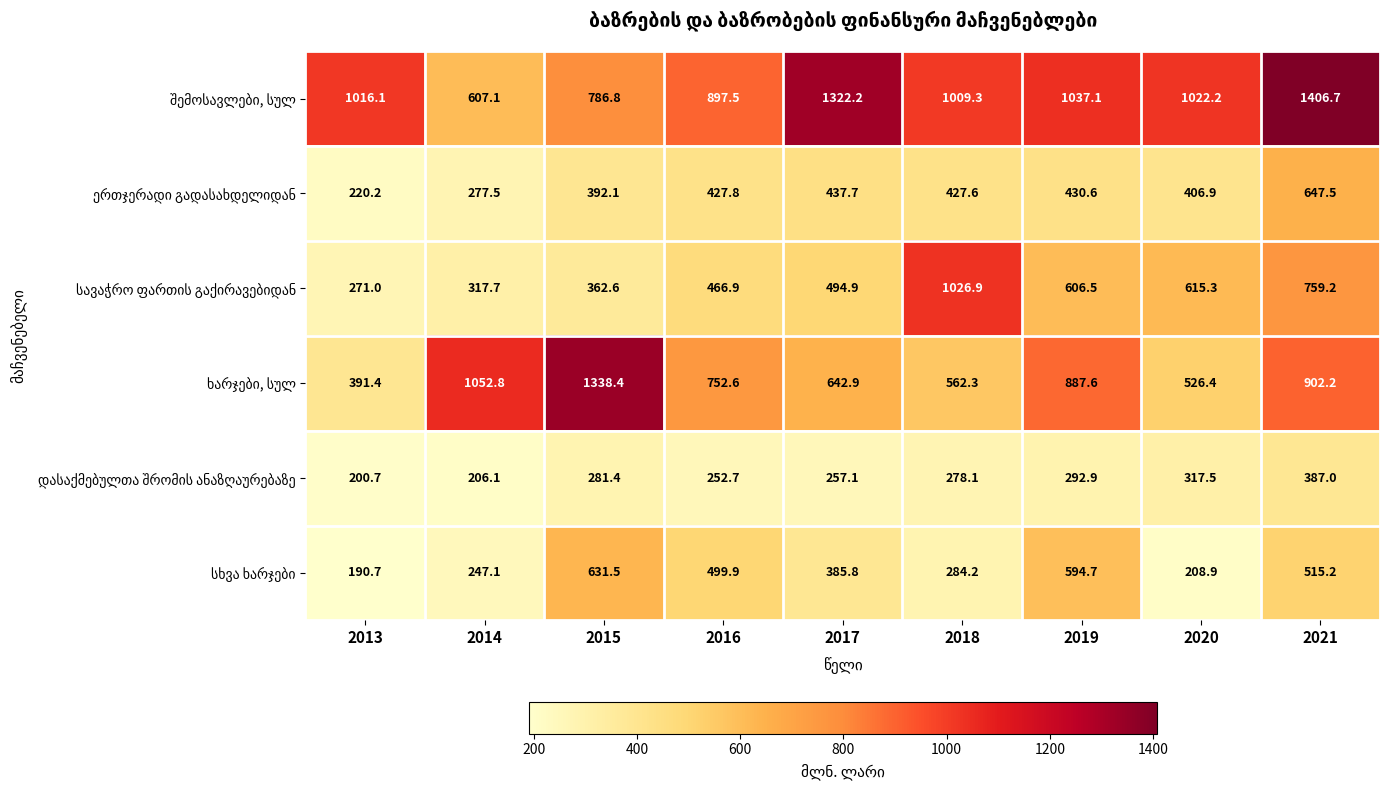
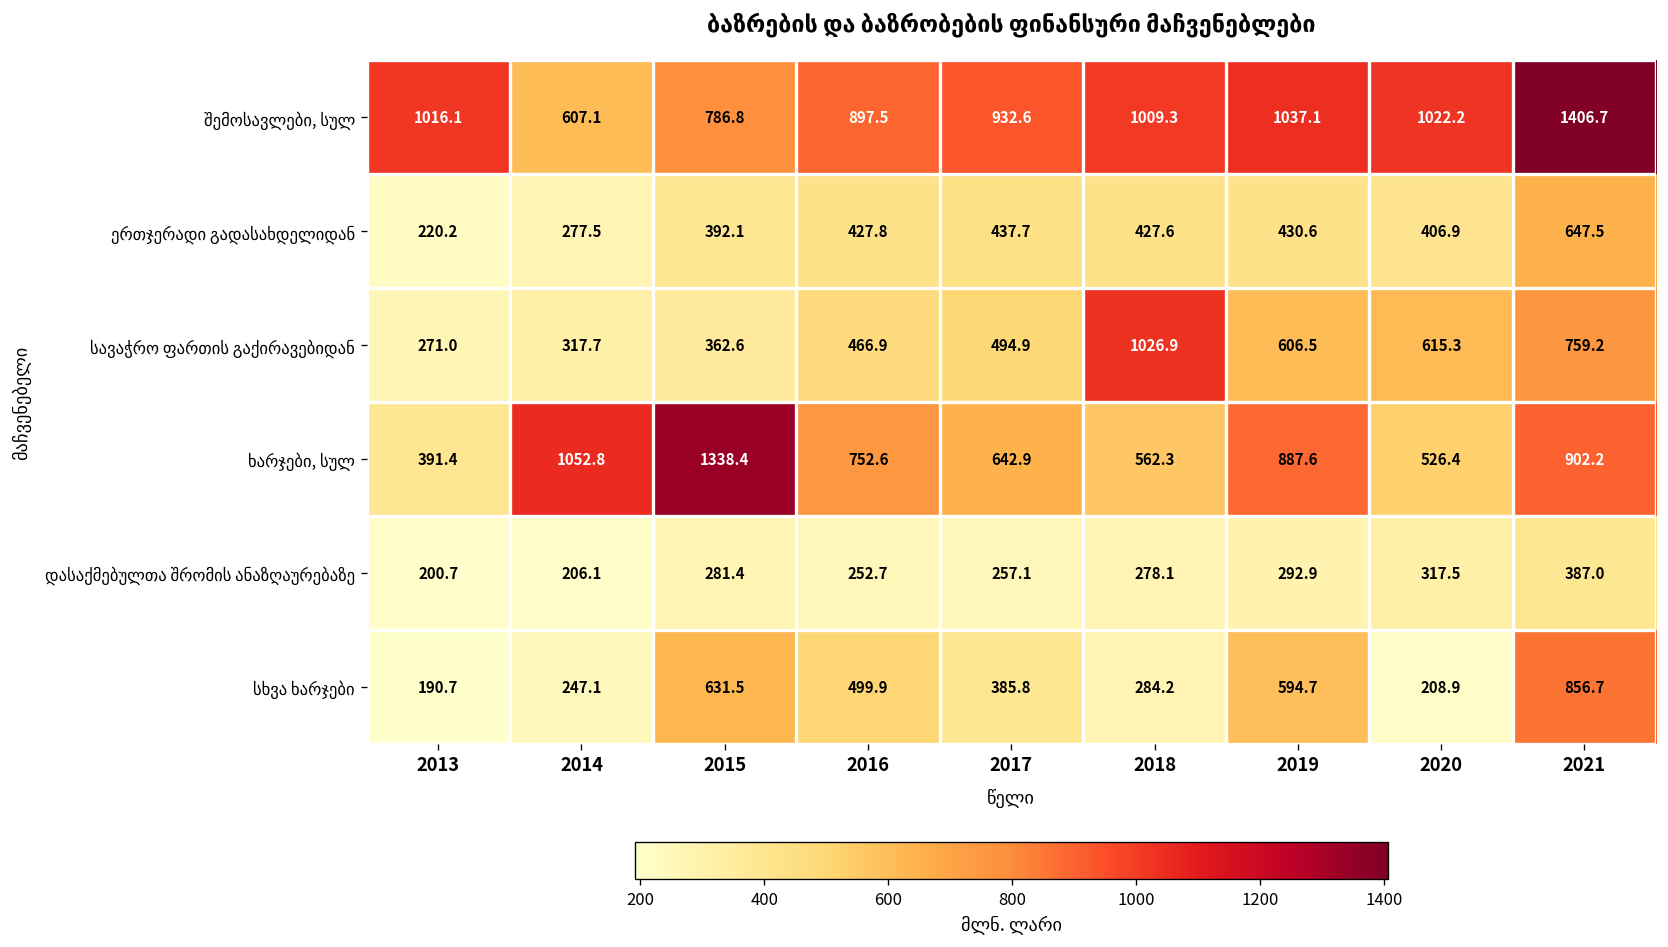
შემოსავლები, სულ, 2017: 1322.2 -> 932.6
სხვა ხარჯები, 2021: 515.2 -> 856.7
